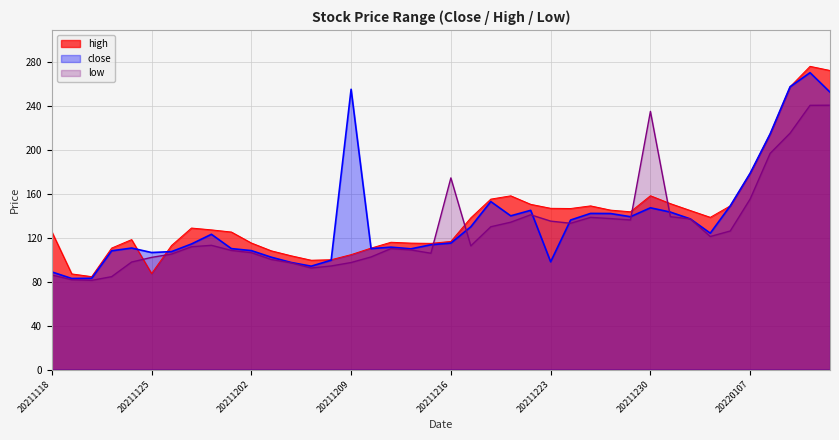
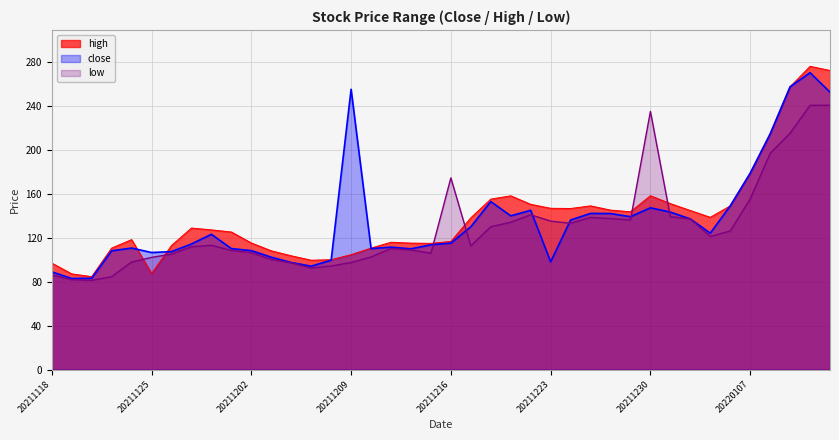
high, 20211118: 125 -> 97
